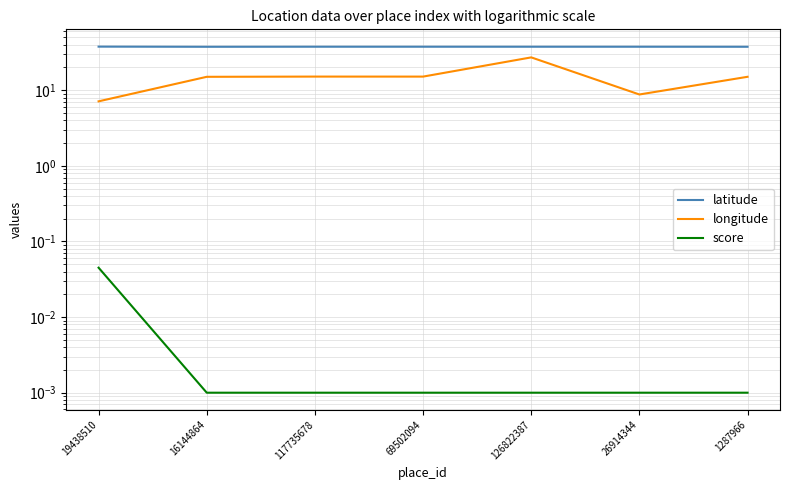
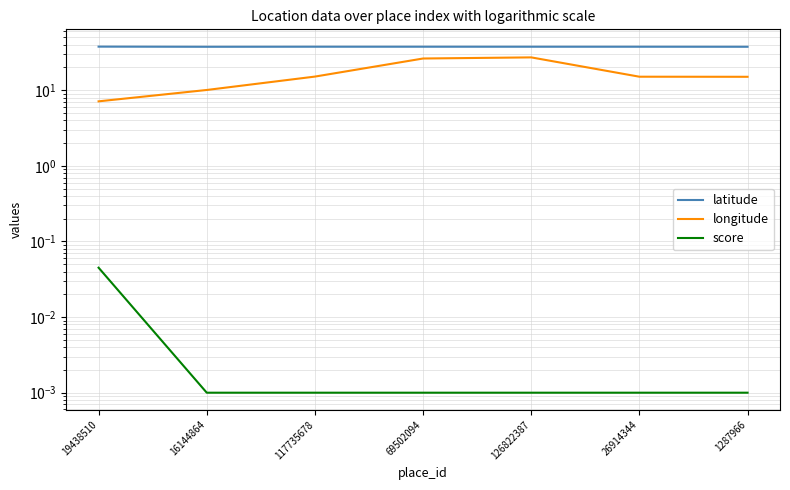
longitude, 16144864: 15 -> 10
longitude, 69502094: 15 -> 26
longitude, 26914344: 9 -> 15
